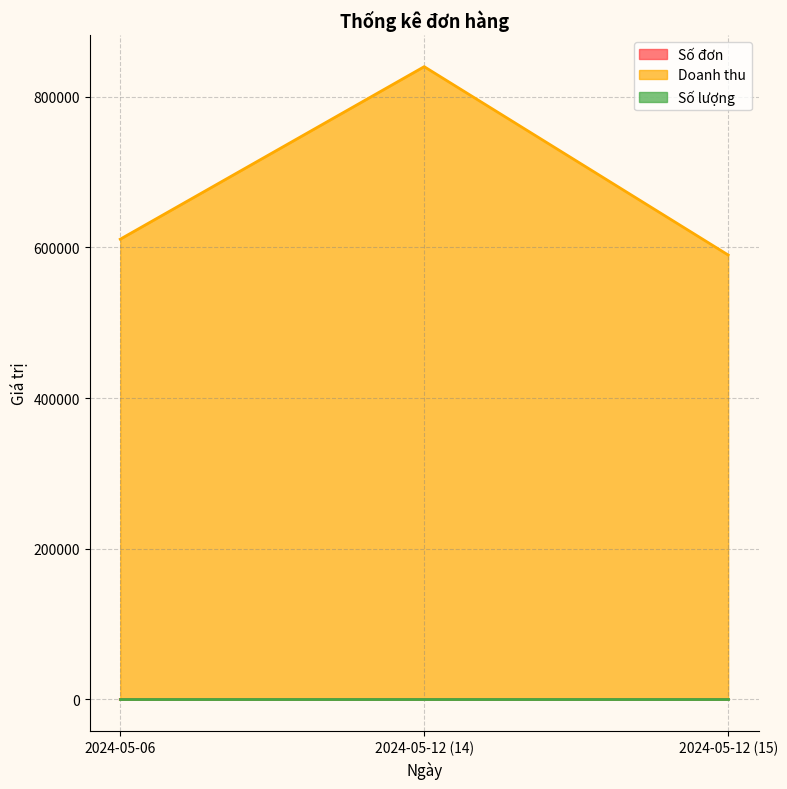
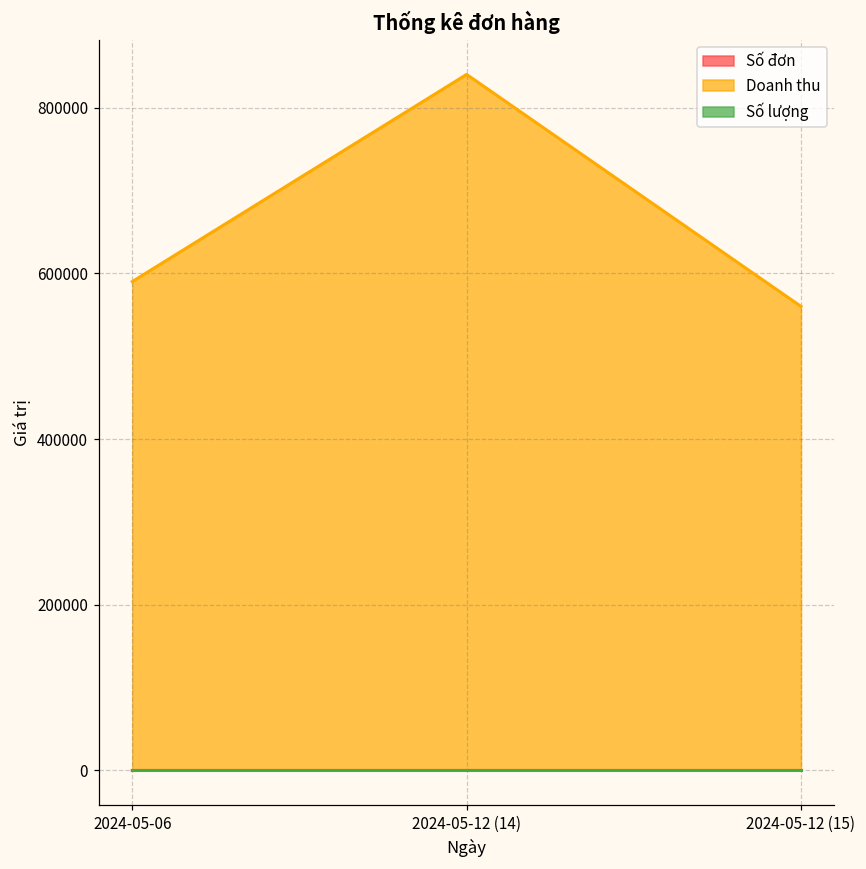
Doanh thu, 2024-05-06: 610000 -> 590000
Doanh thu, 2024-05-12 (15): 590000 -> 560000
